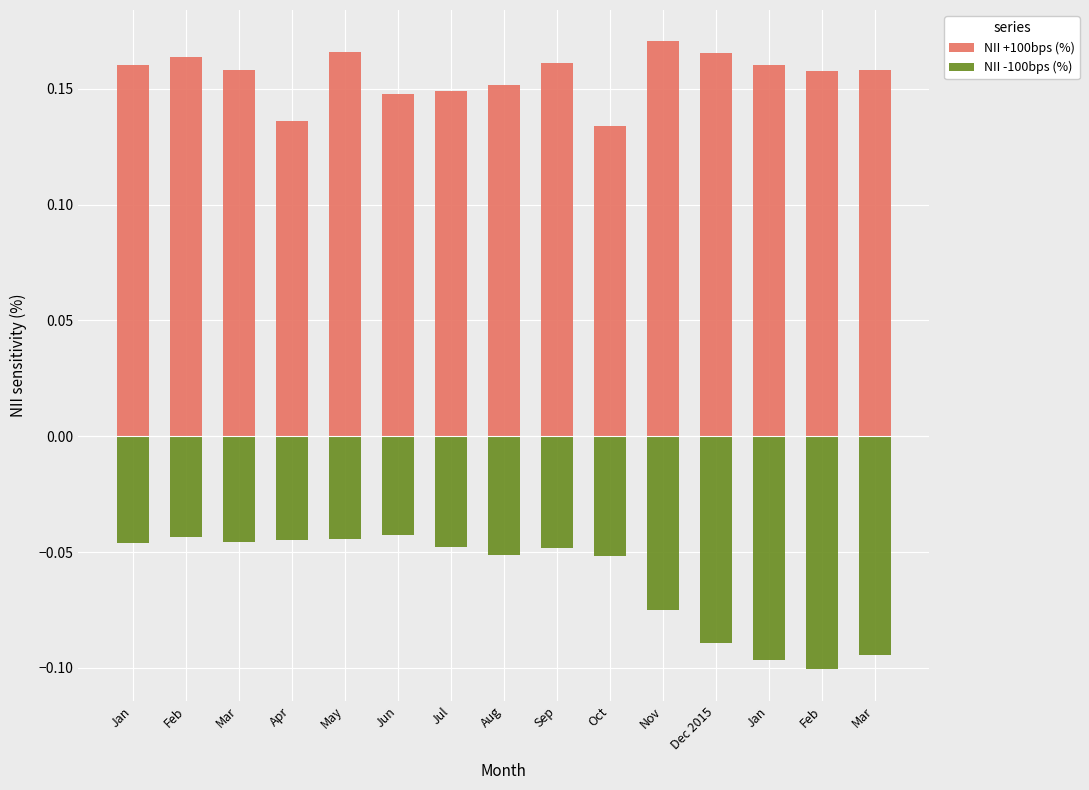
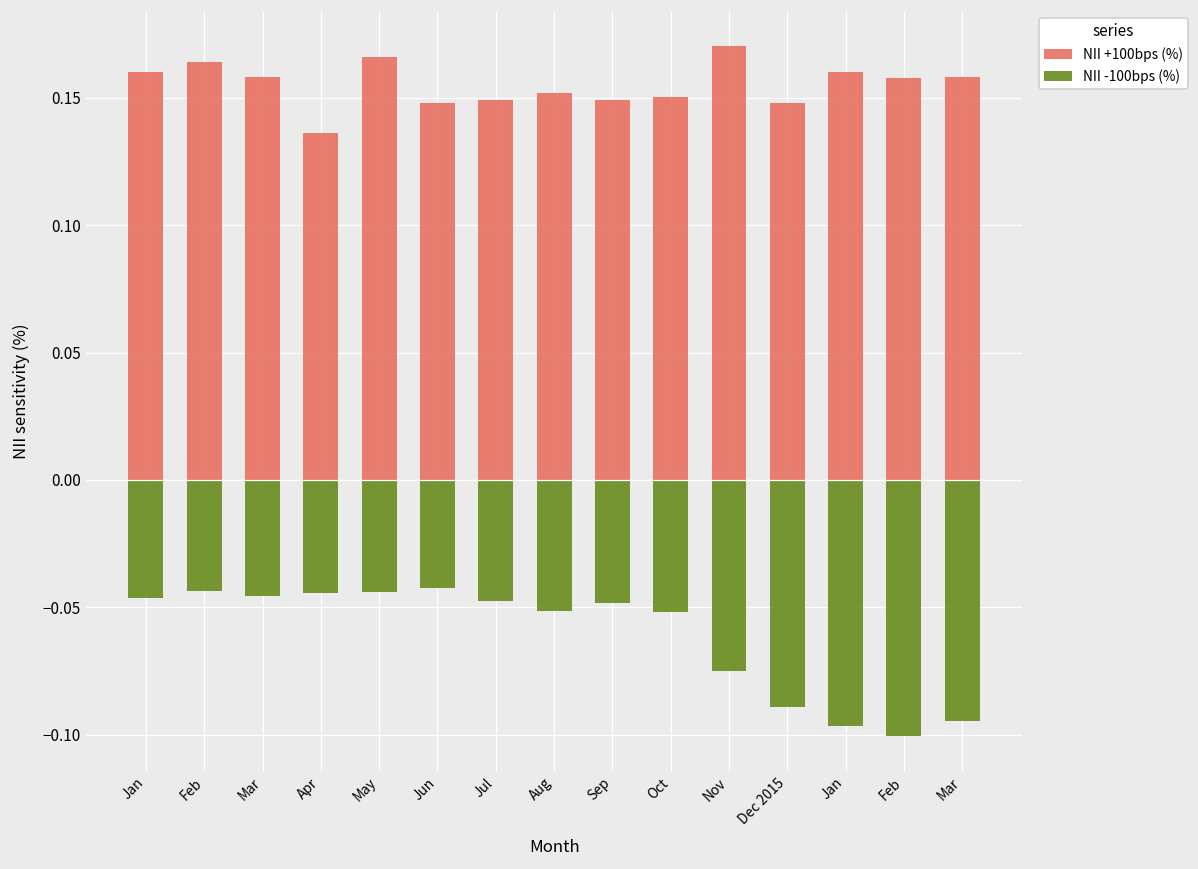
NII +100bps (%), Sep: 0.161 -> 0.149
NII +100bps (%), Oct: 0.134 -> 0.150
NII +100bps (%), Dec 2015: 0.166 -> 0.148
